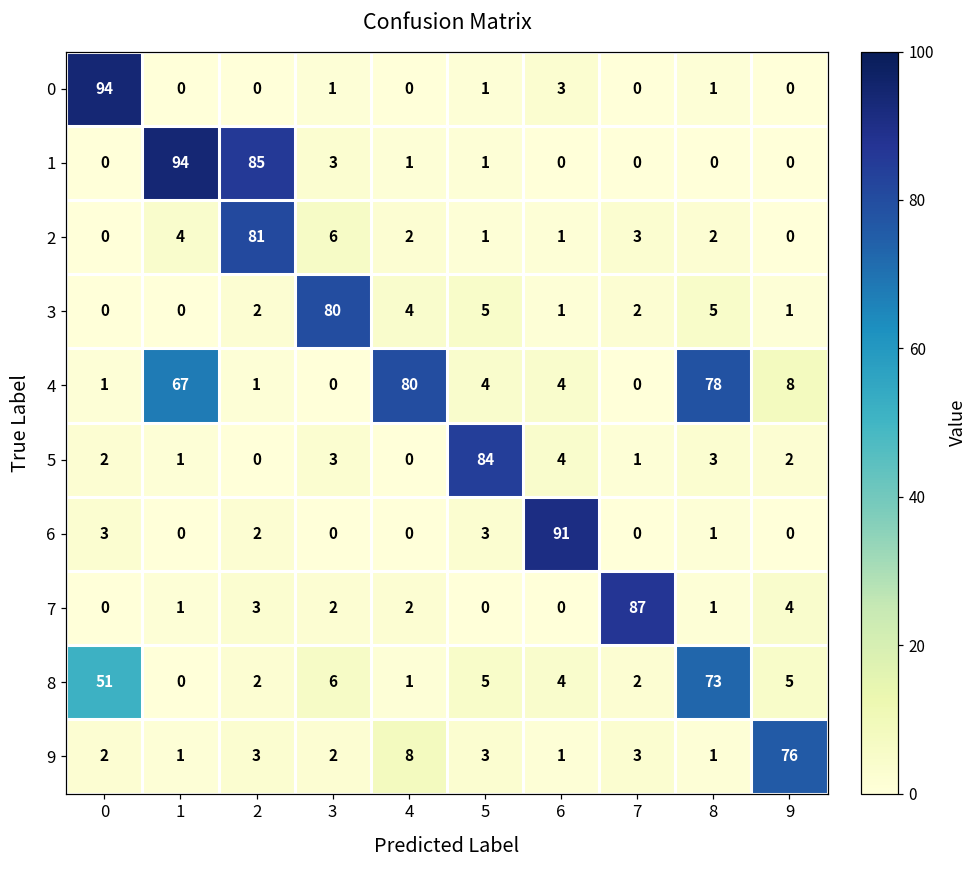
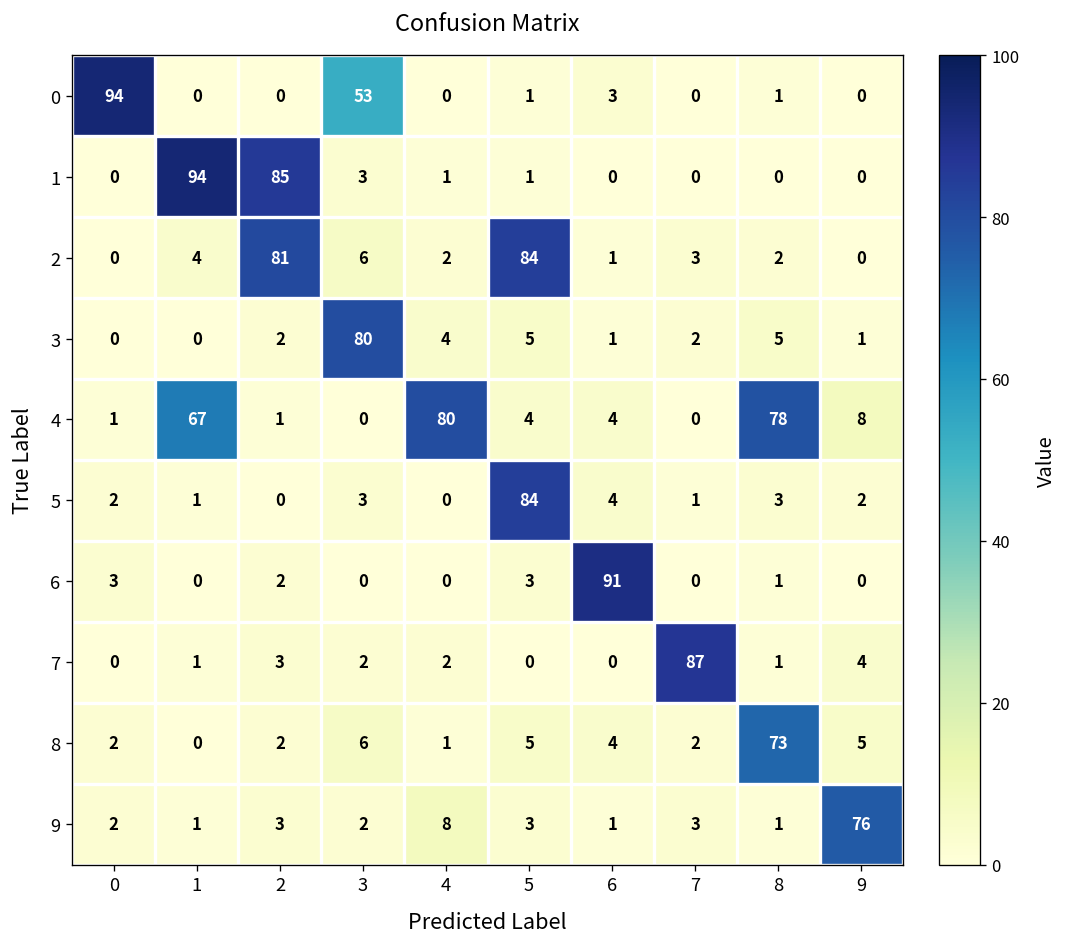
0, 3: 1 -> 53
2, 5: 1 -> 84
8, 0: 51 -> 2
